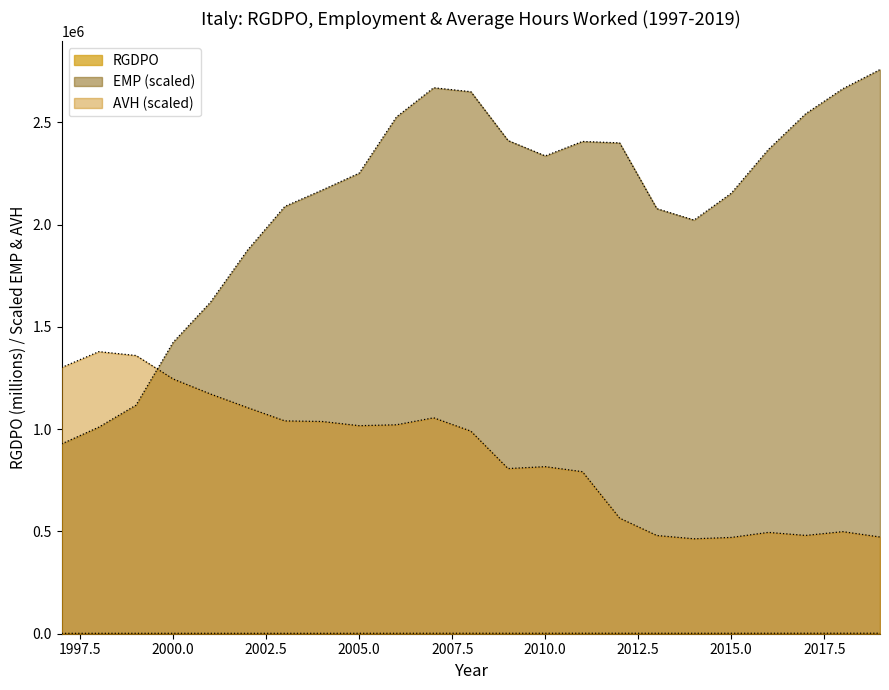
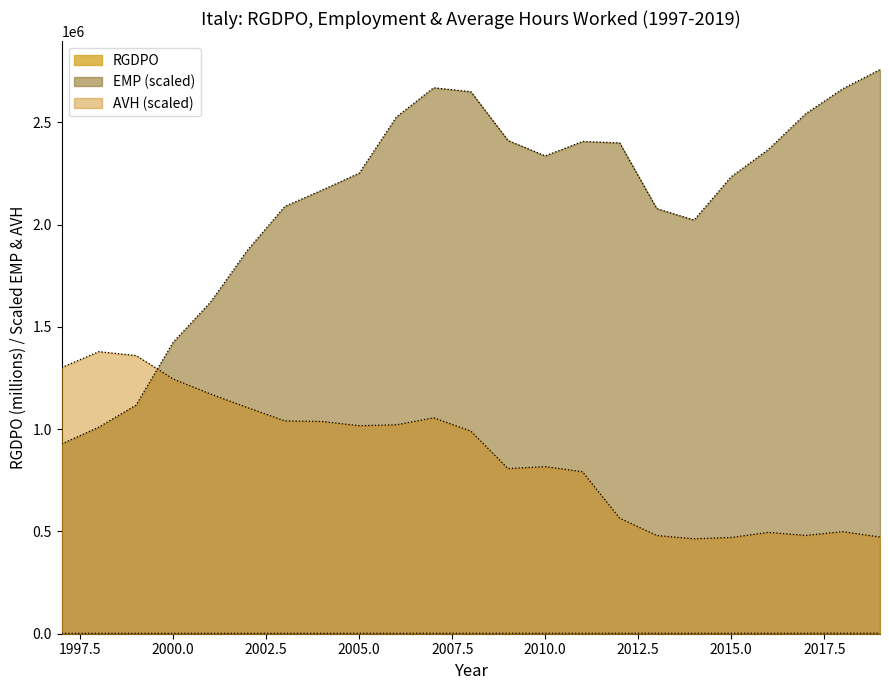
EMP (scaled), 2015.0: 2150000 -> 2230000
